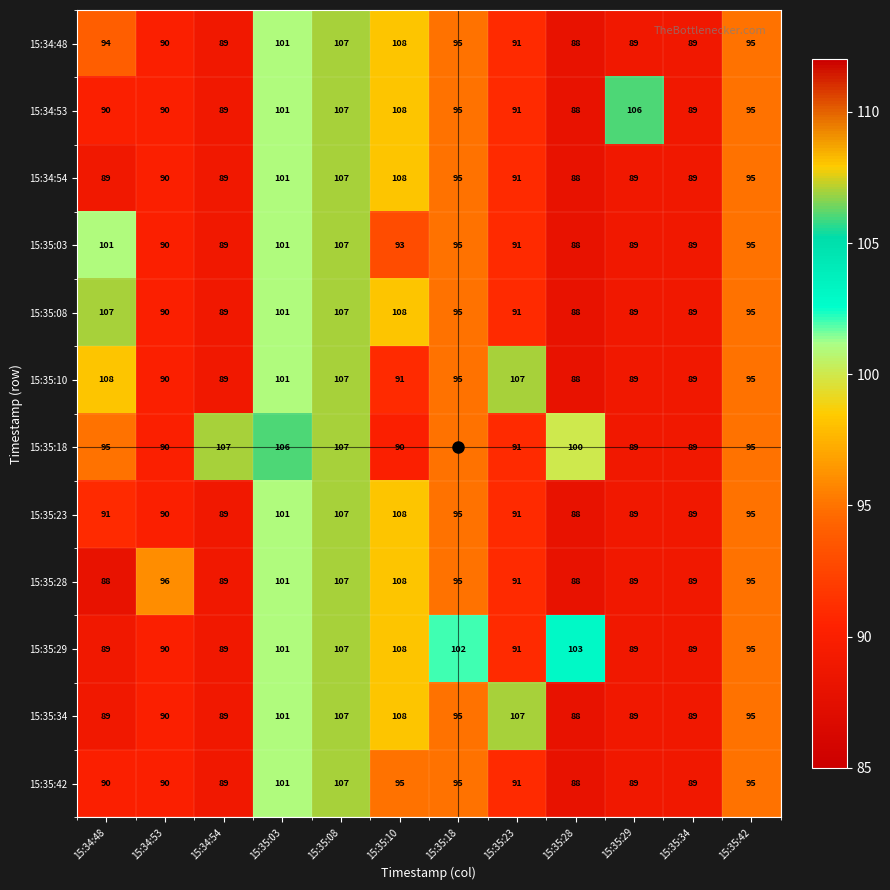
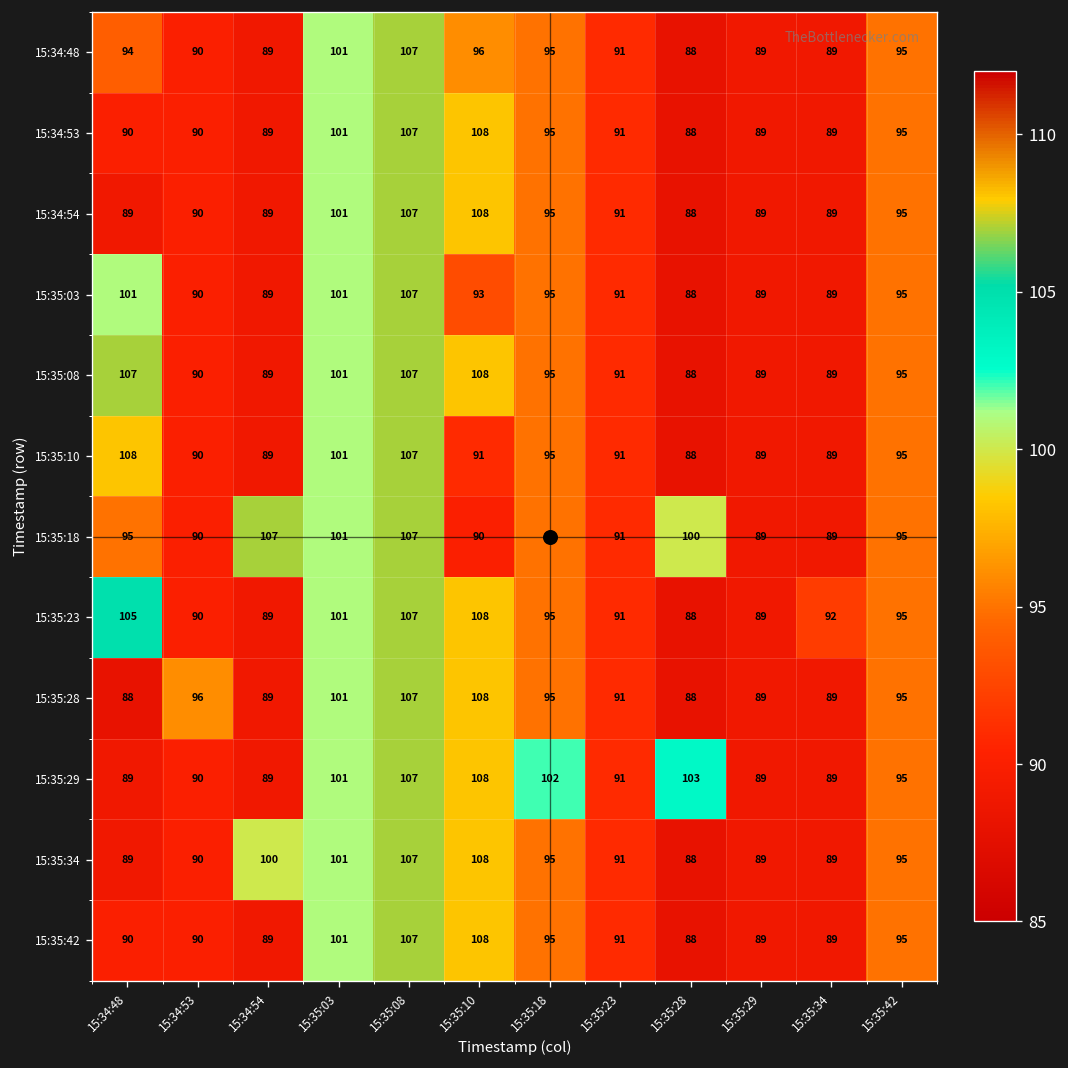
15:34:48, 15:35:10: 108 -> 96
15:34:53, 15:35:29: 106 -> 89
15:35:10, 15:35:23: 107 -> 91
15:35:18, 15:35:03: 106 -> 101
15:35:23, 15:34:48: 91 -> 105
15:35:23, 15:35:34: 89 -> 92
15:35:34, 15:34:54: 89 -> 100
15:35:34, 15:35:23: 107 -> 91
15:35:42, 15:35:10: 95 -> 108
